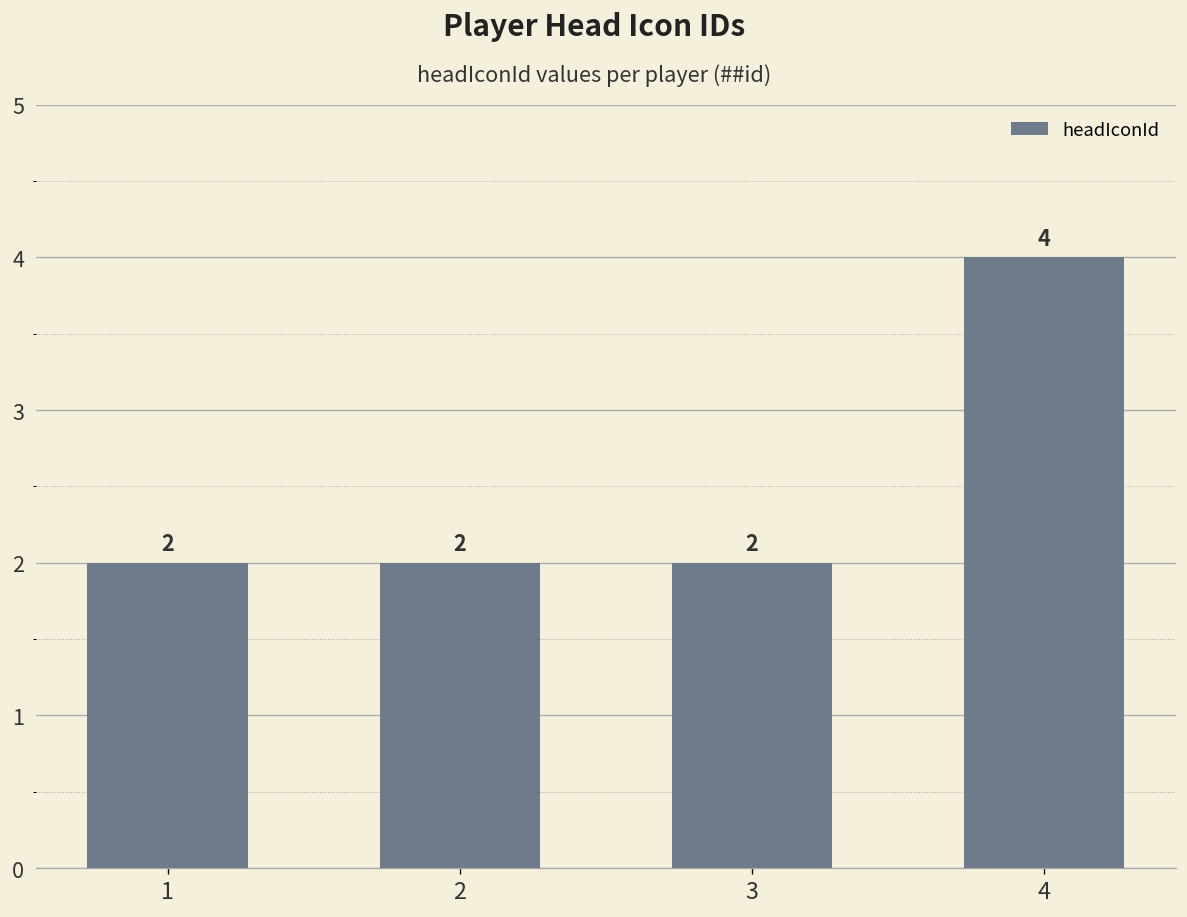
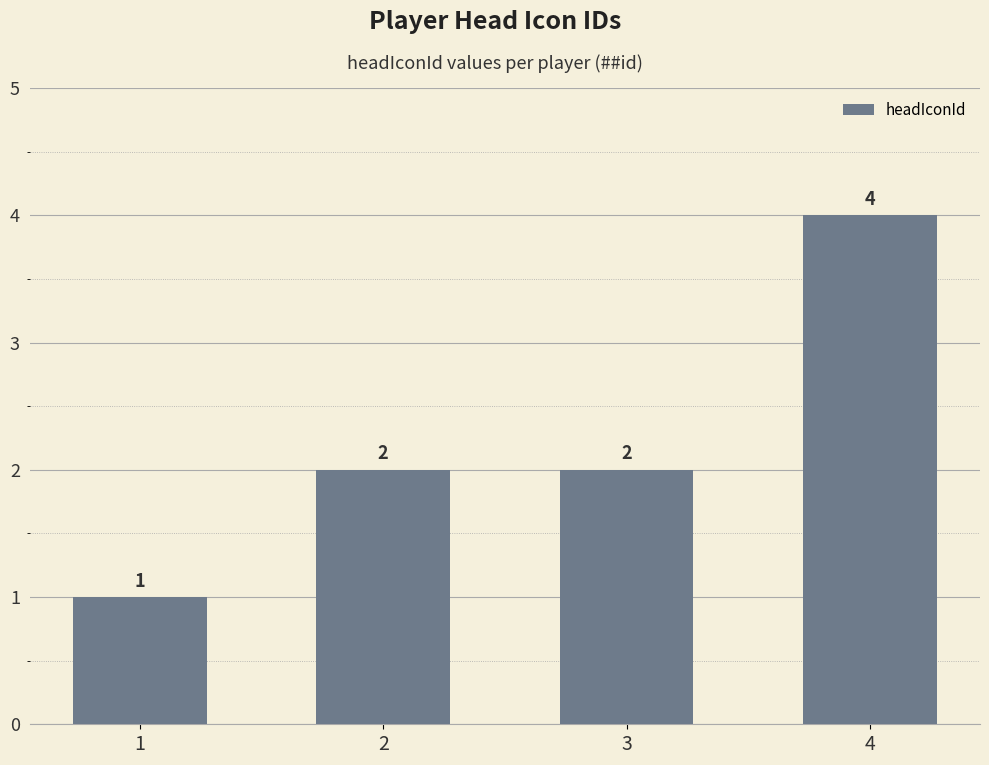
1: 2 -> 1
